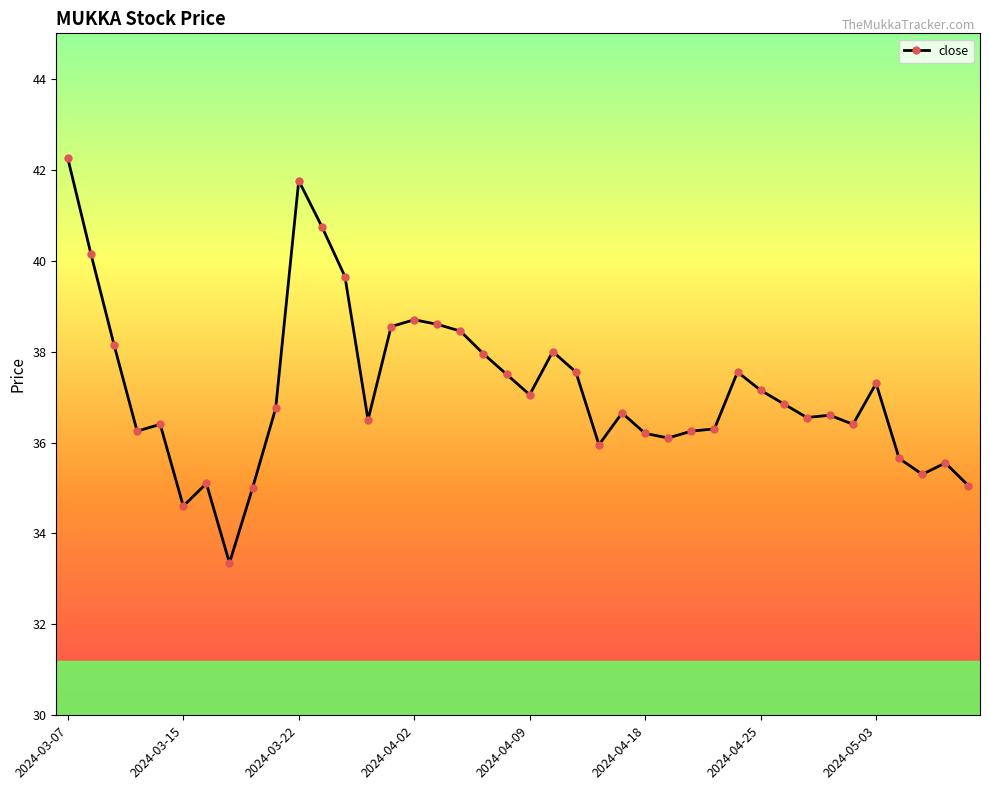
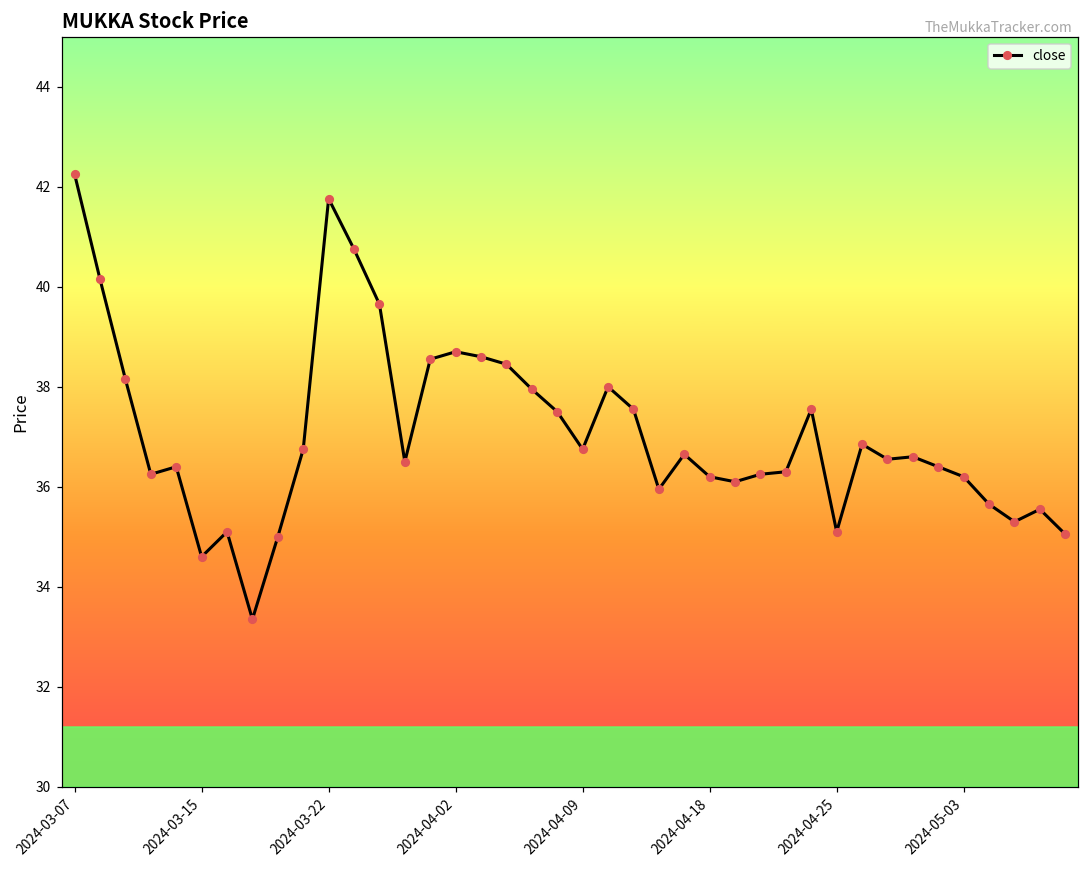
2024-04-09: 37.1 -> 36.8
2024-04-25: 37.2 -> 35.1
2024-05-03: 37.3 -> 36.2
